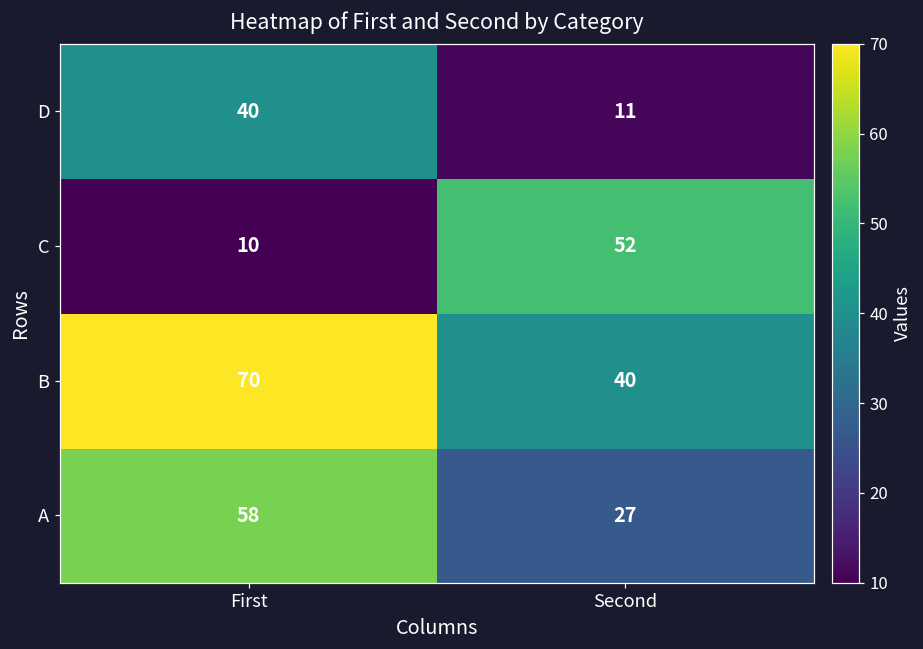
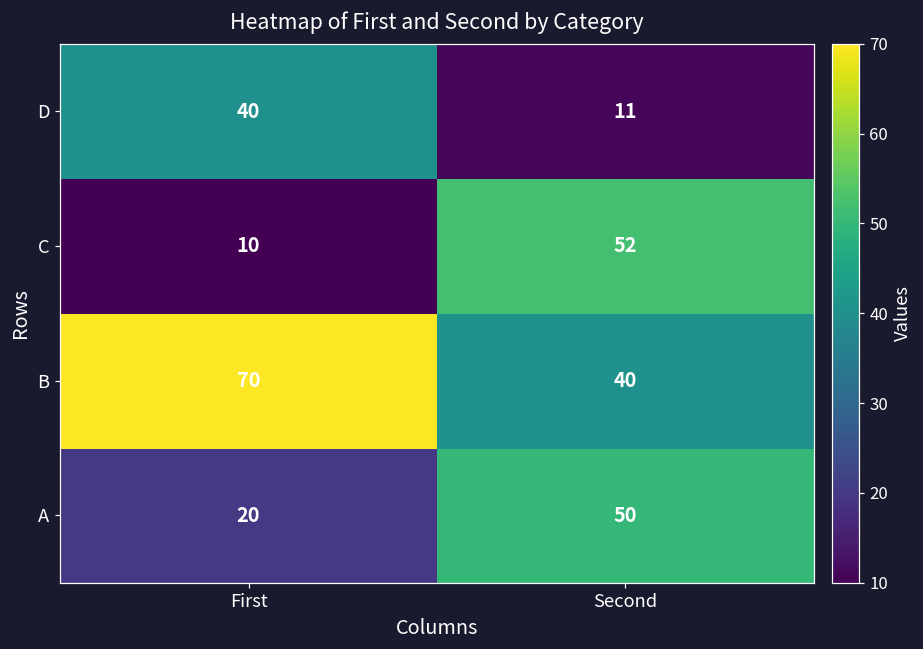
A, First: 58 -> 20
A, Second: 27 -> 50
